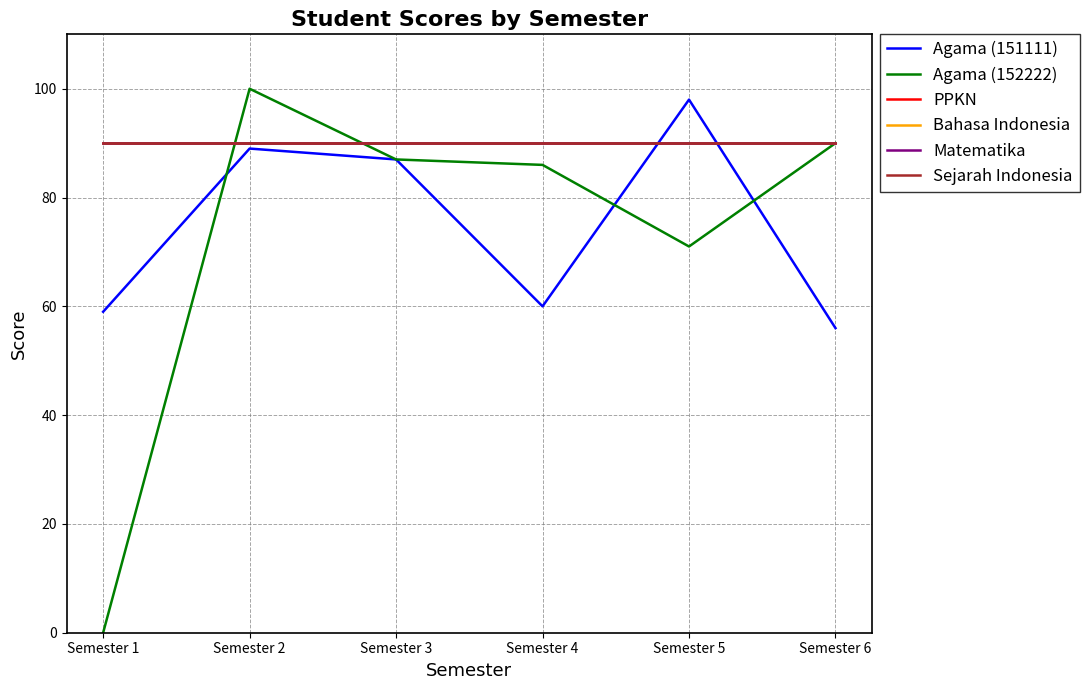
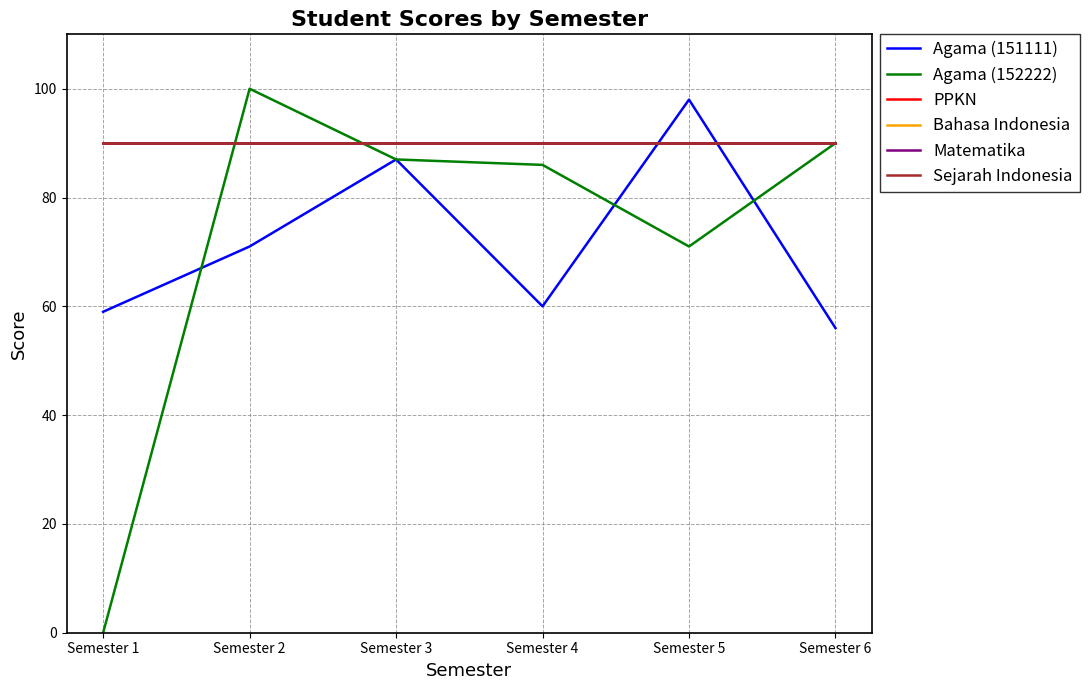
Agama (151111), Semester 2: 89 -> 71
